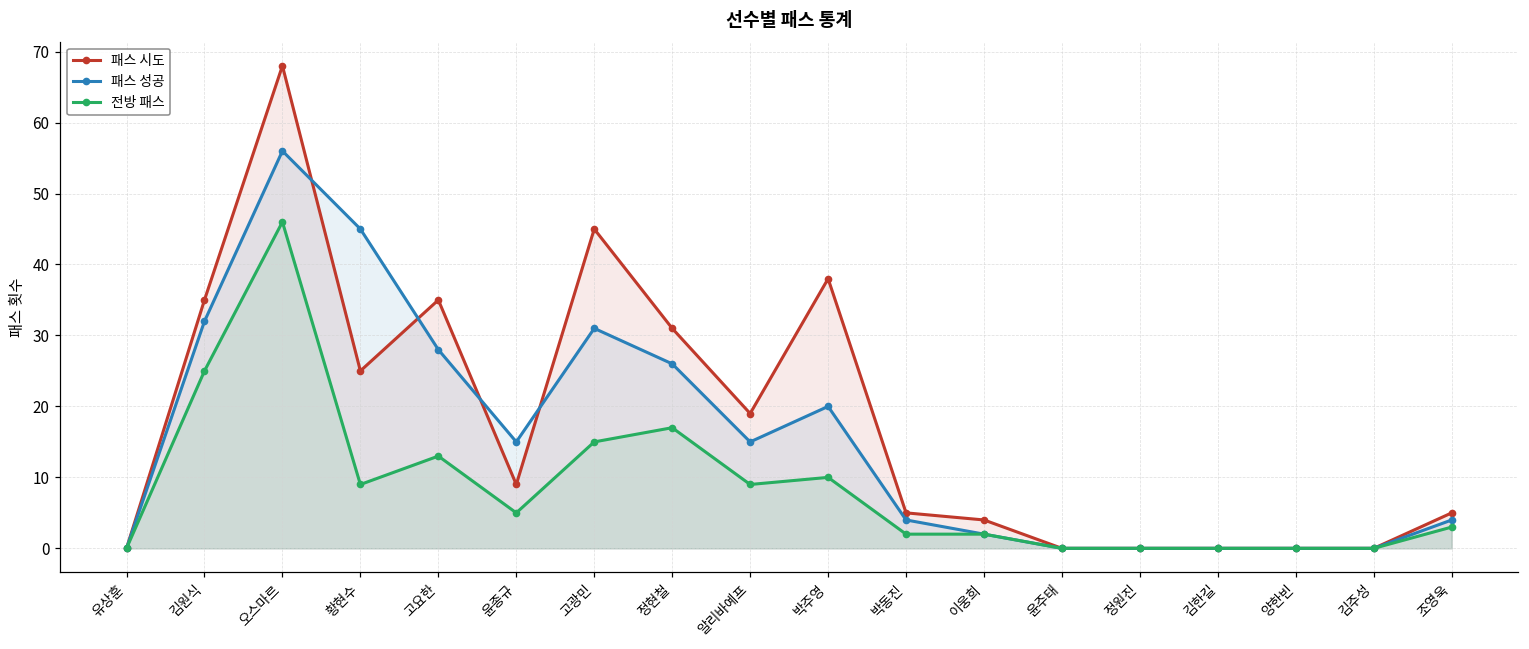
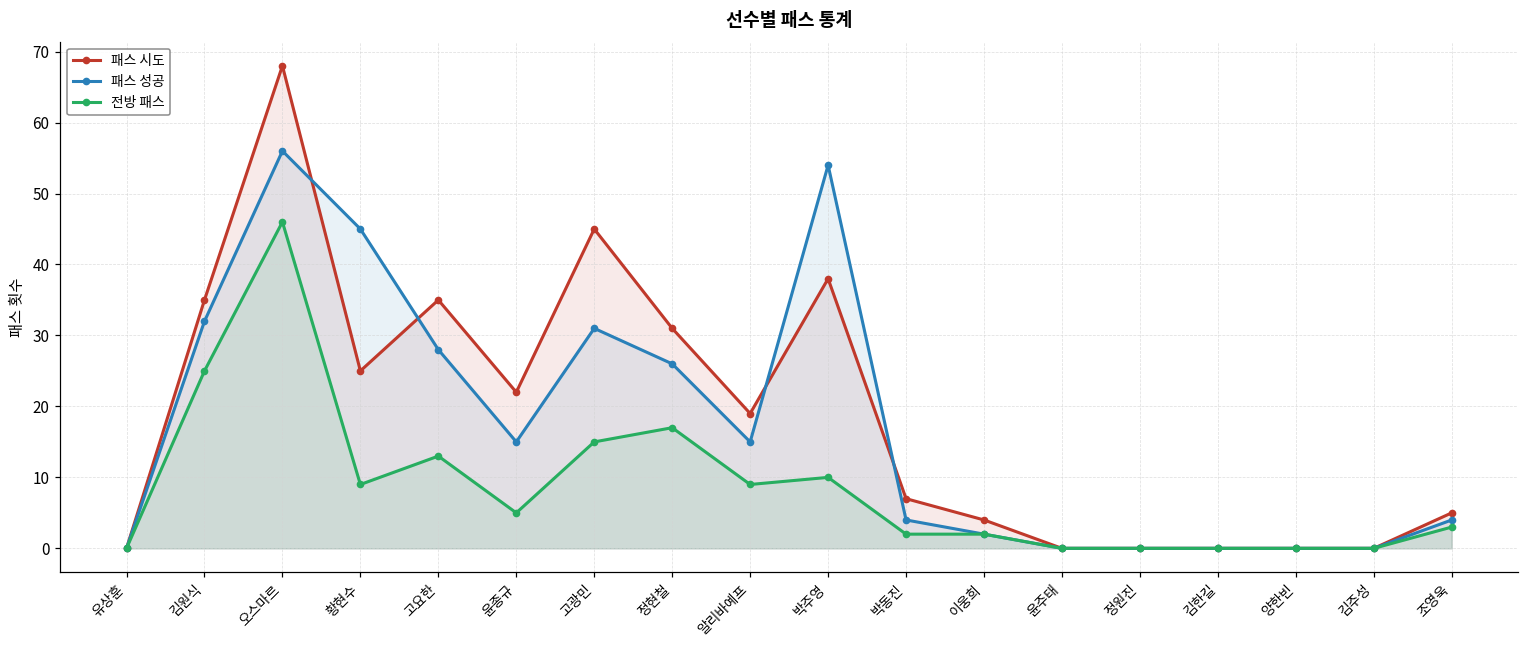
패스 시도, 윤종규: 9 -> 22
패스 성공, 박주영: 20 -> 54
패스 시도, 박동진: 5 -> 7
